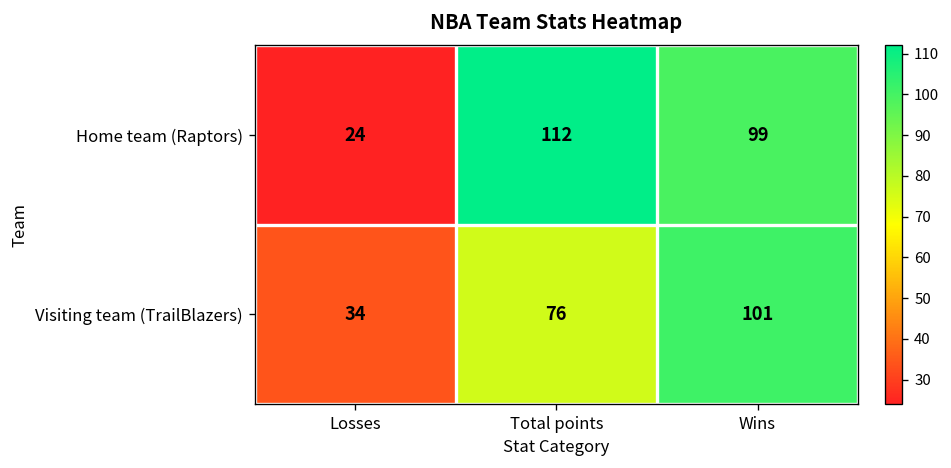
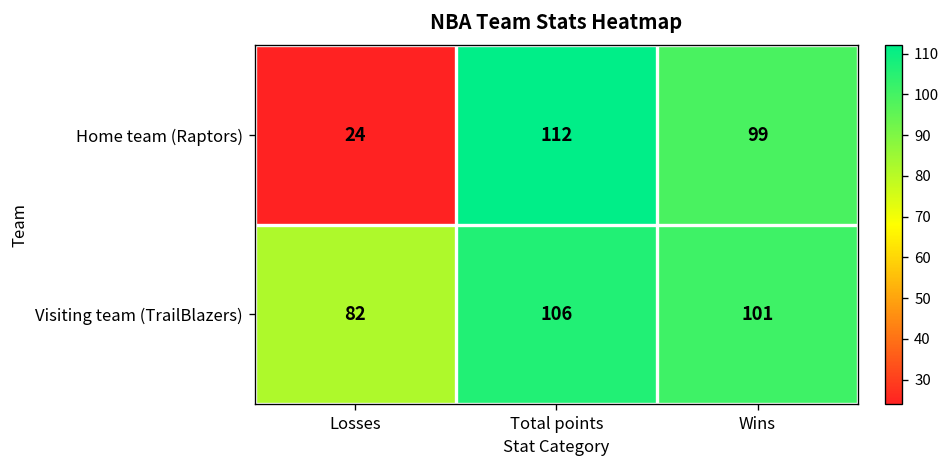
Visiting team (TrailBlazers), Losses: 34 -> 82
Visiting team (TrailBlazers), Total points: 76 -> 106
